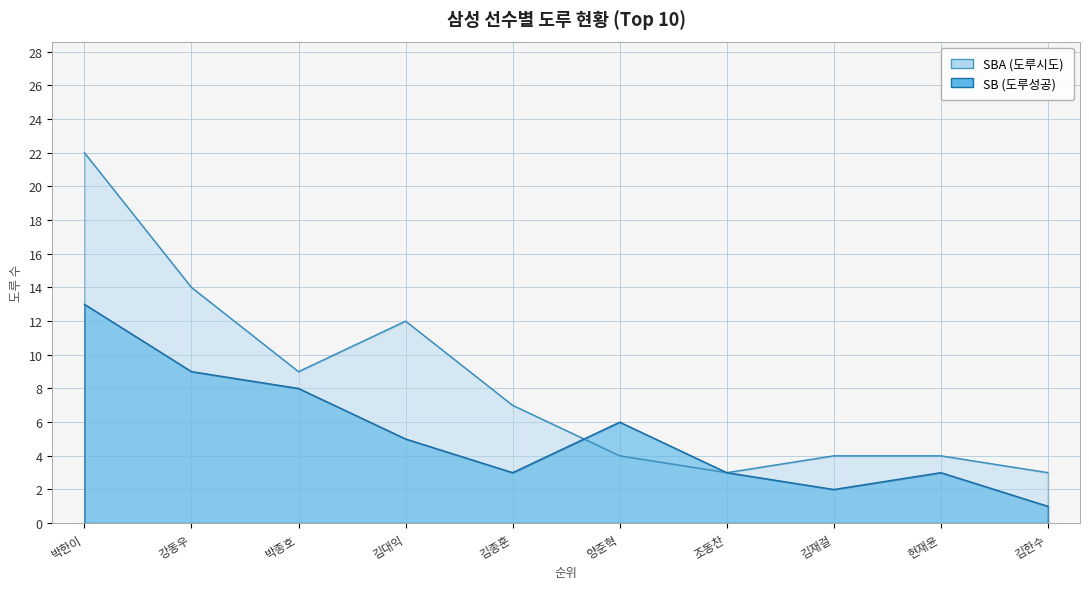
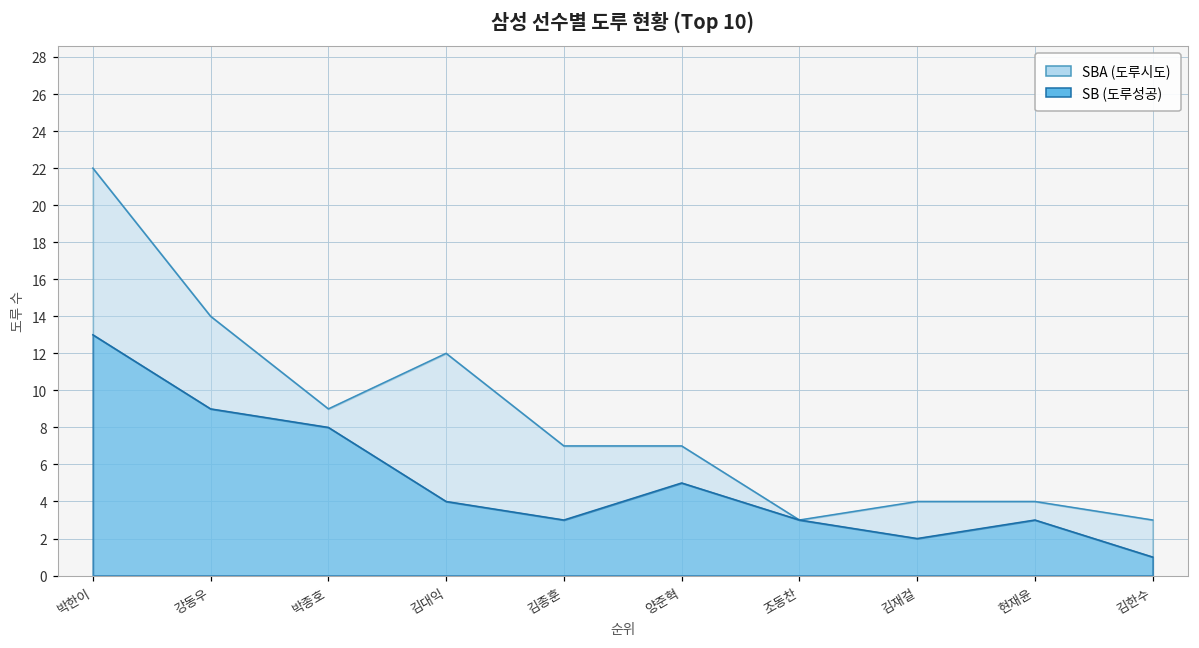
SB (도루성공), 김대익: 5 -> 4
SBA (도루시도), 양준혁: 4 -> 7
SB (도루성공), 양준혁: 6 -> 5
